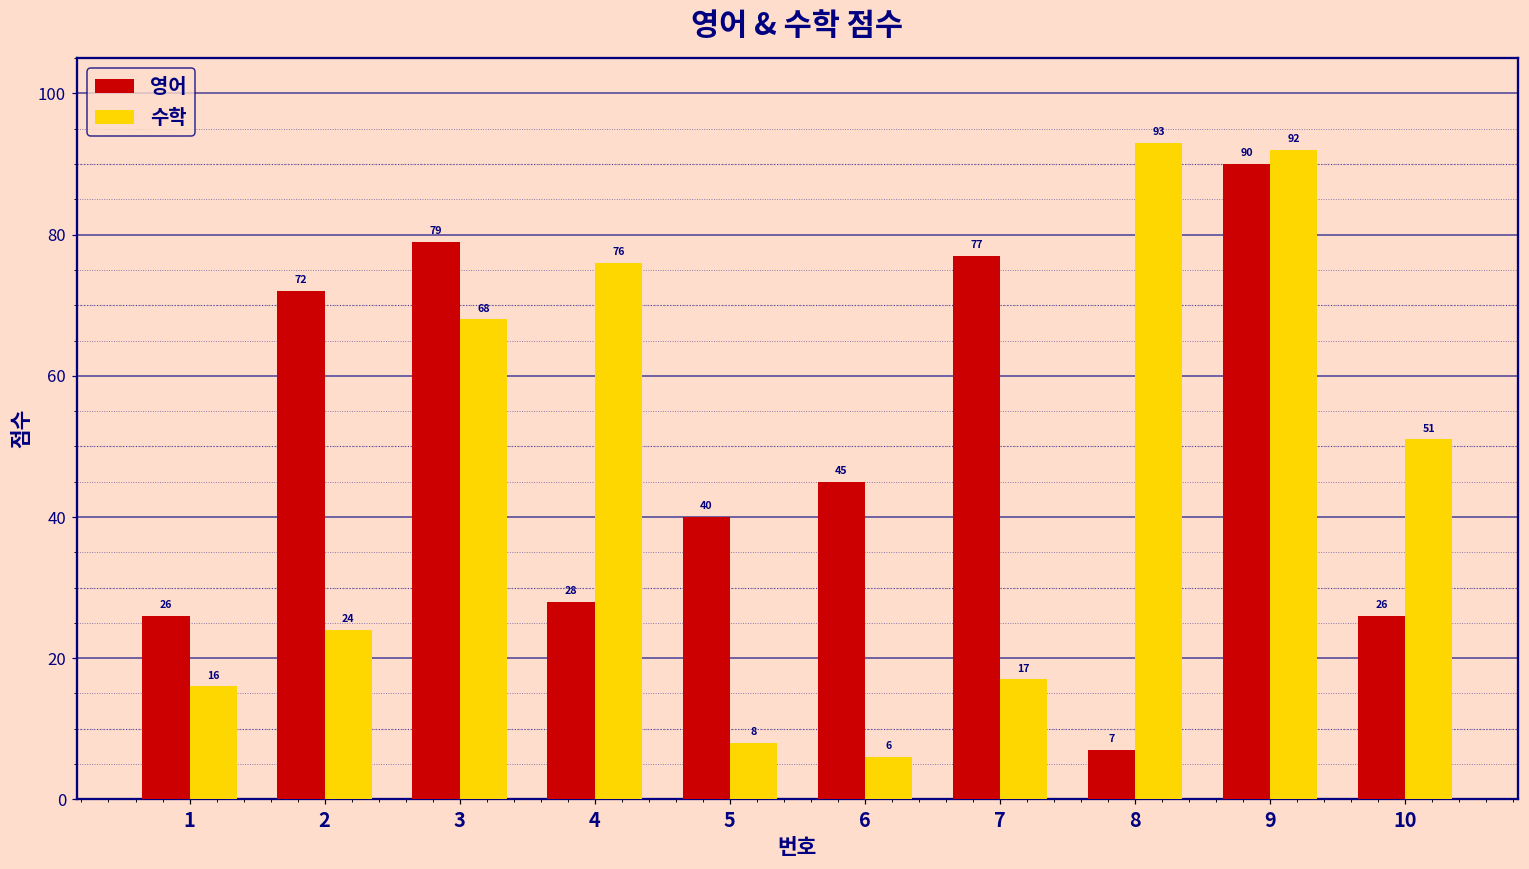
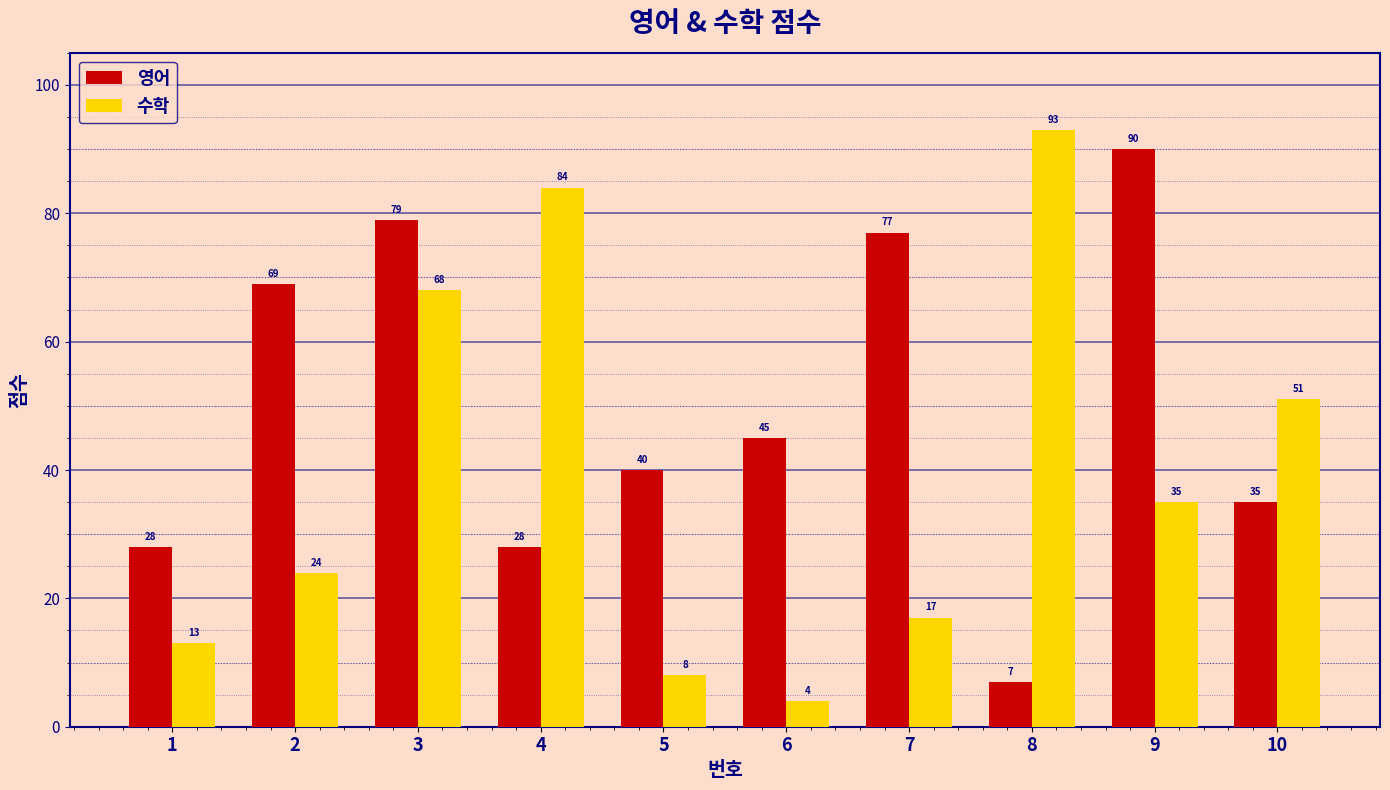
영어, 1: 26 -> 28
수학, 1: 16 -> 13
영어, 2: 72 -> 69
수학, 4: 76 -> 84
수학, 6: 6 -> 4
수학, 9: 92 -> 35
영어, 10: 26 -> 35
